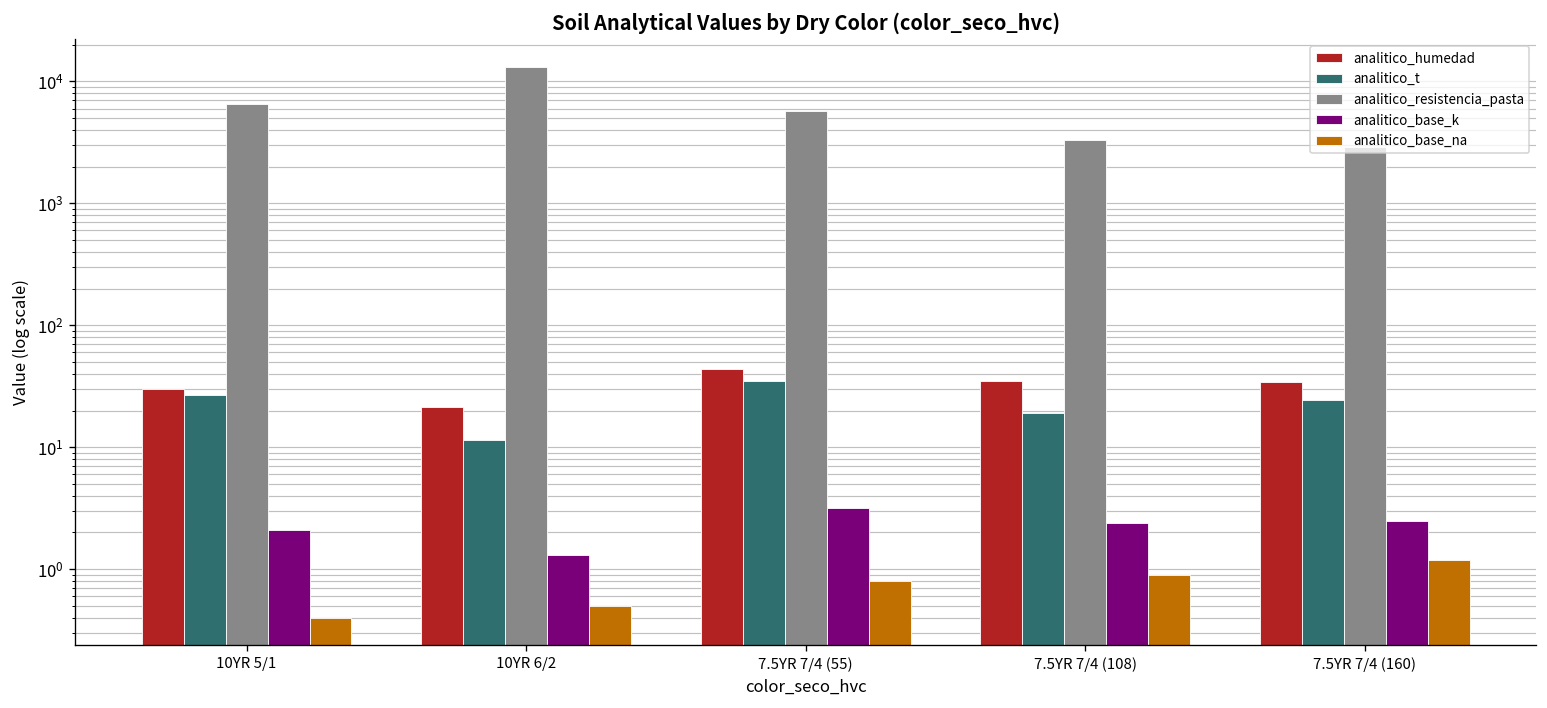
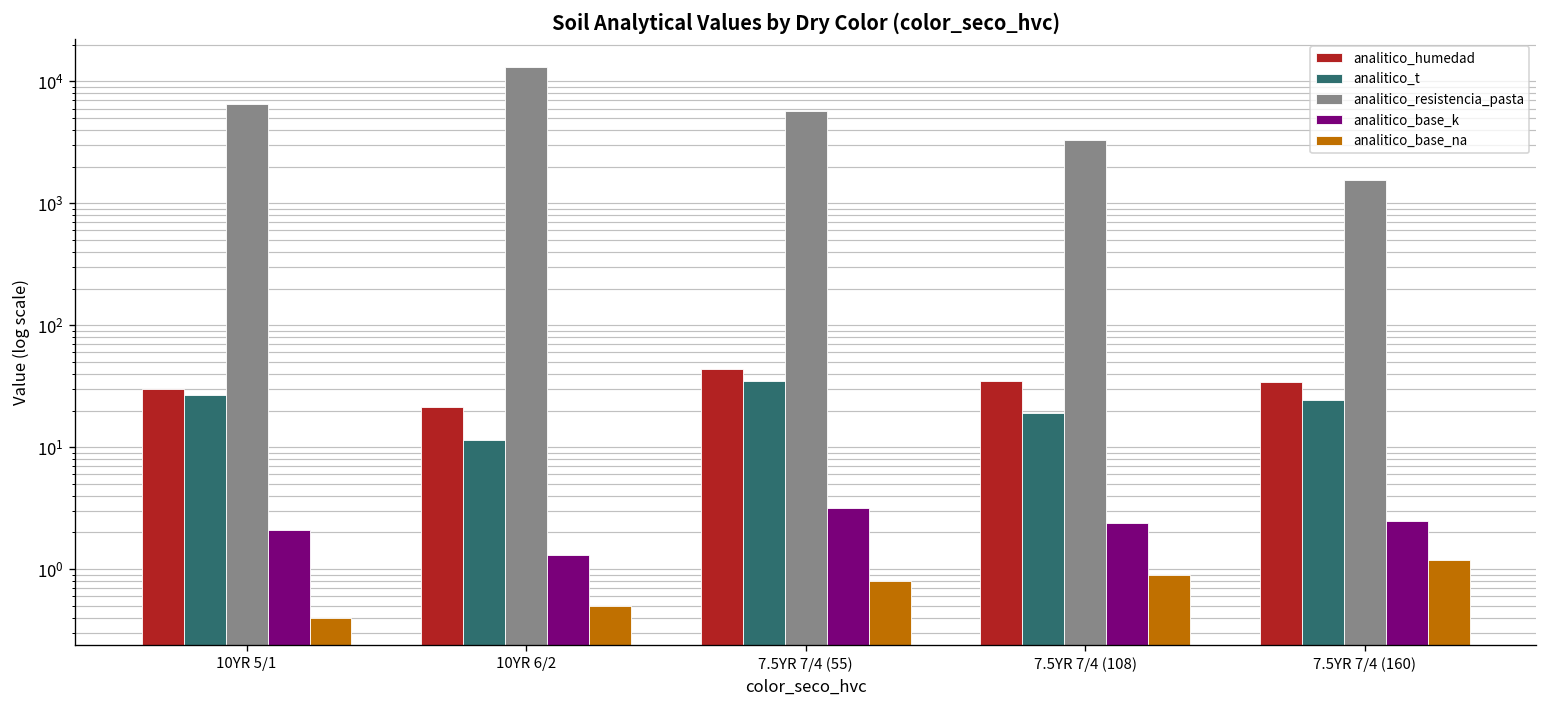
analitico_resistencia_pasta, 7.5YR 7/4 (160): 2900 -> 1600
